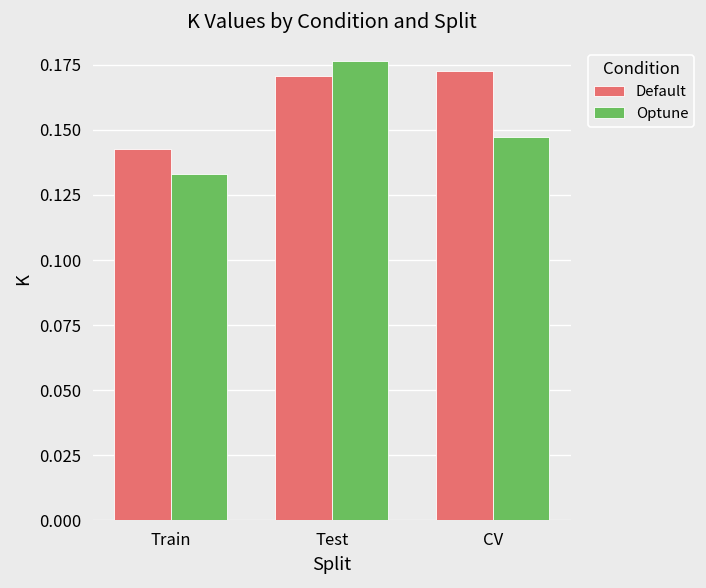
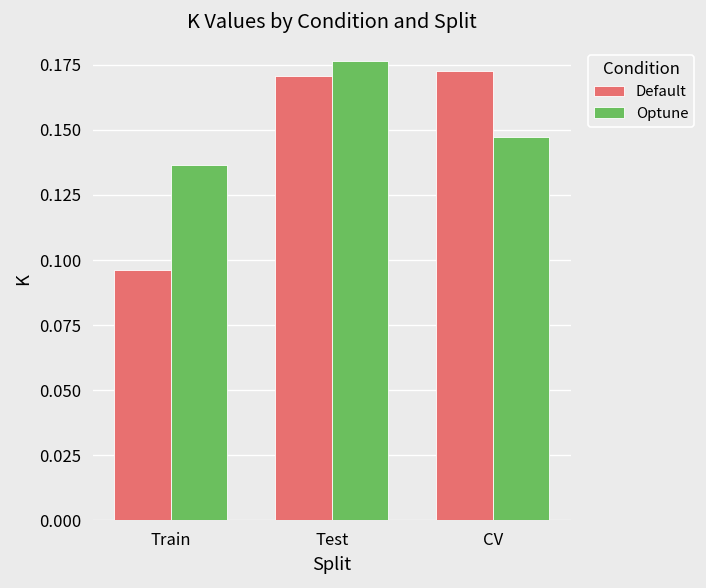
Default, Train: 0.143 -> 0.096
Optune, Train: 0.133 -> 0.137
